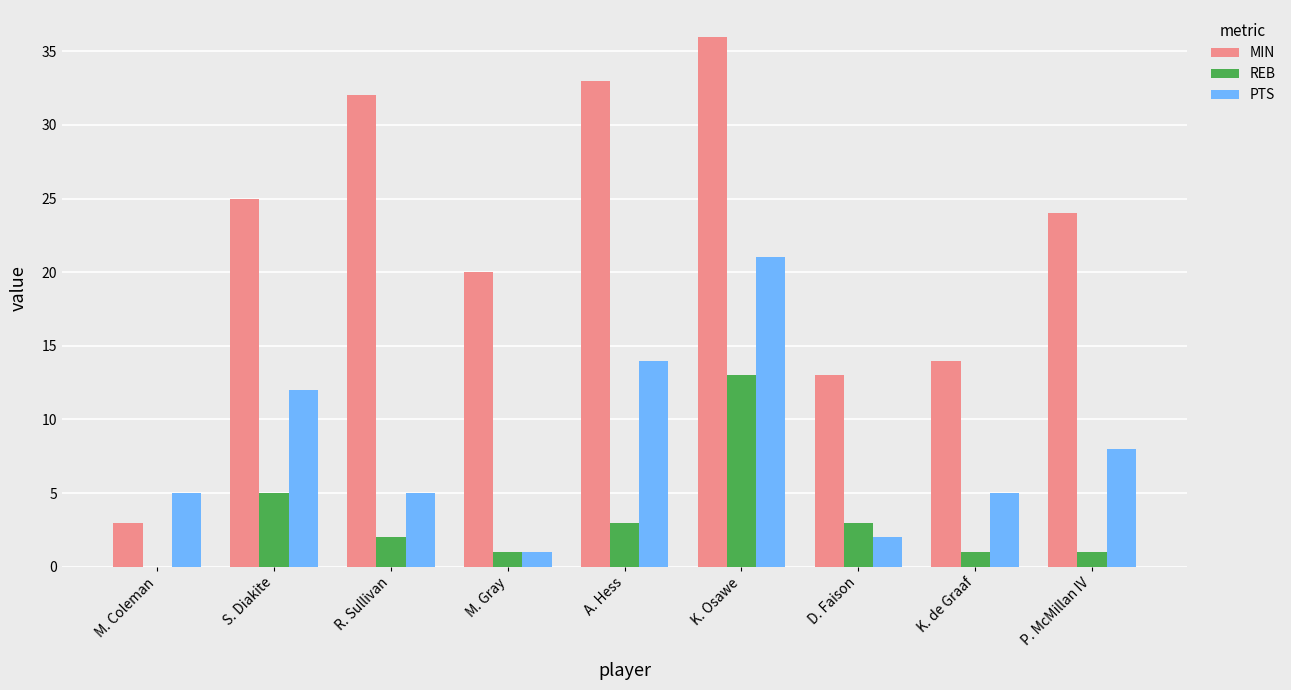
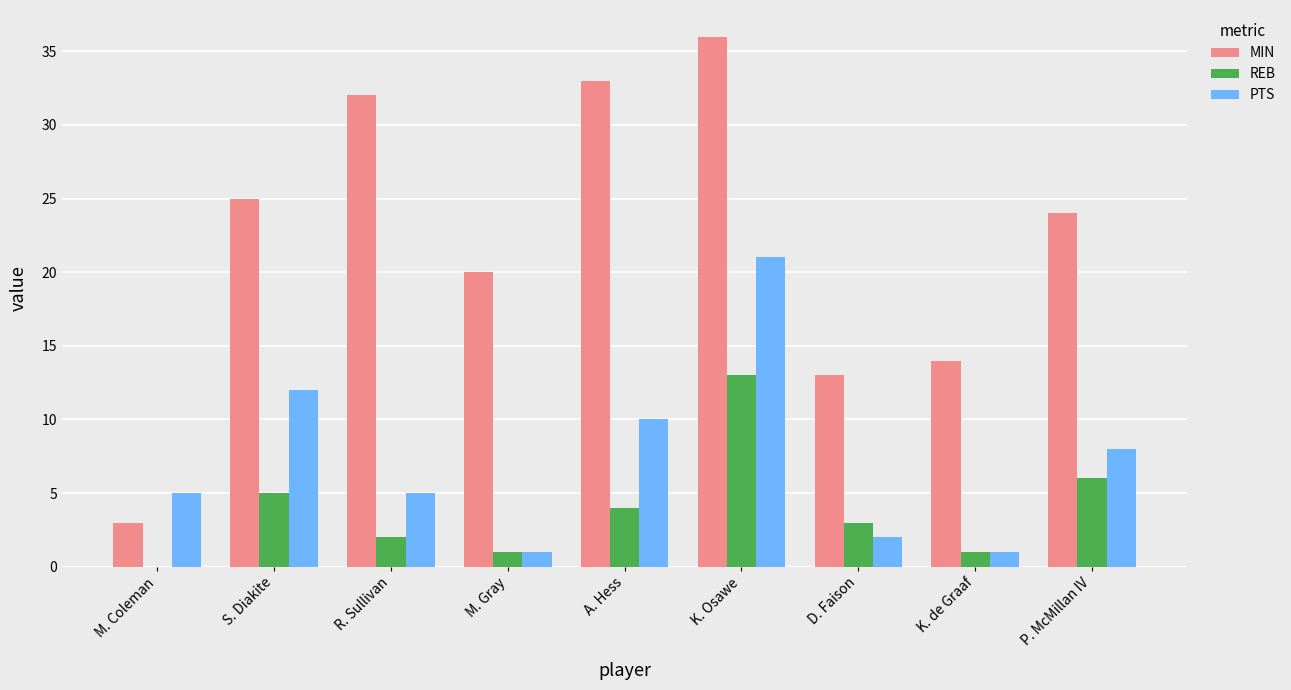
REB, A. Hess: 3 -> 4
PTS, A. Hess: 14 -> 10
PTS, K. de Graaf: 5 -> 1
REB, P. McMillan IV: 1 -> 6
